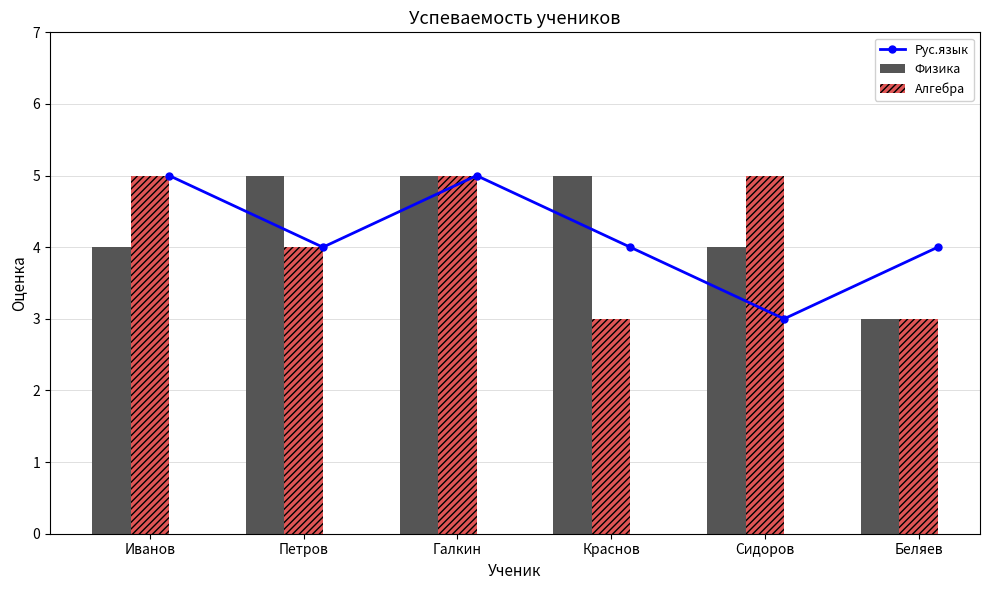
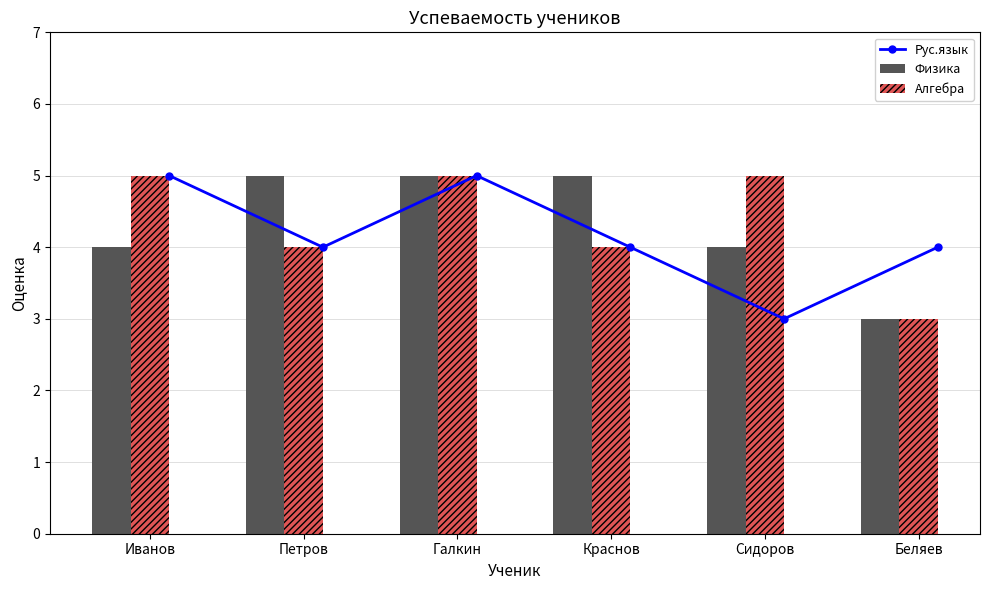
Алгебра, Краснов: 3 -> 4
